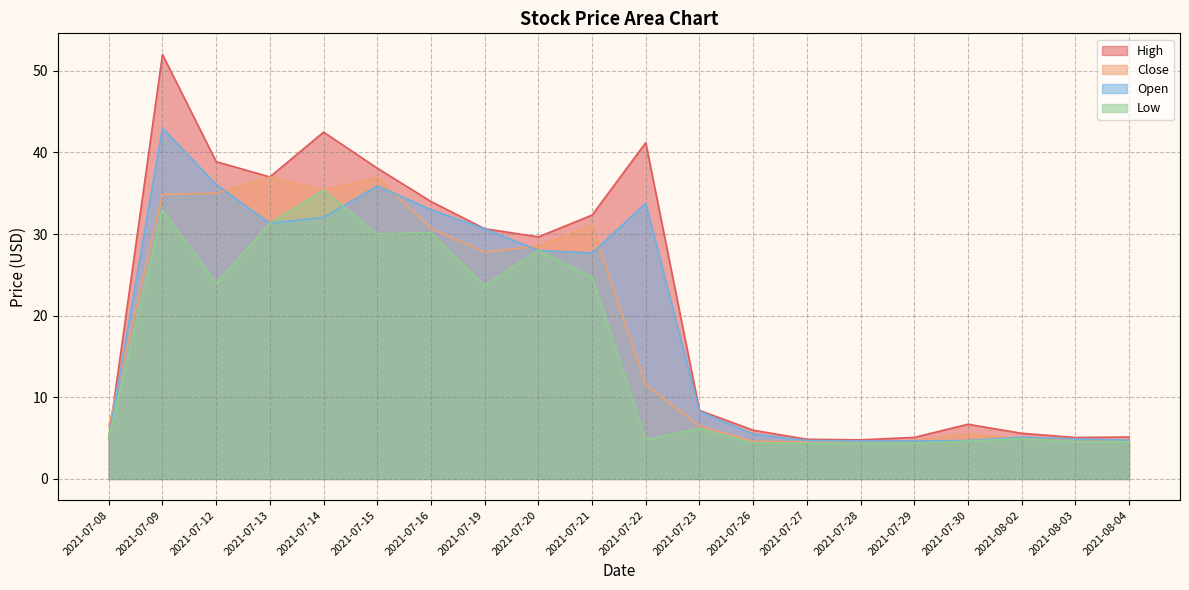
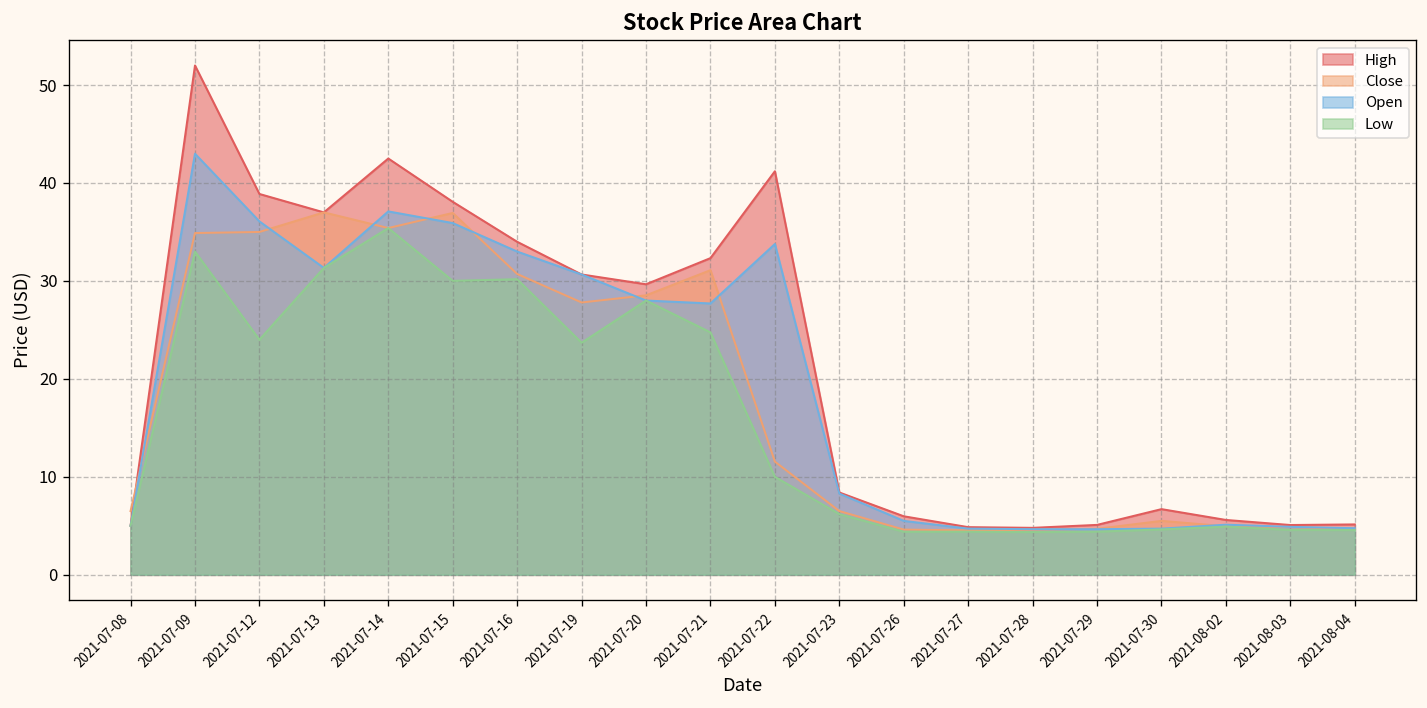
Open, 2021-07-14: 32 -> 37
Low, 2021-07-22: 5 -> 10
